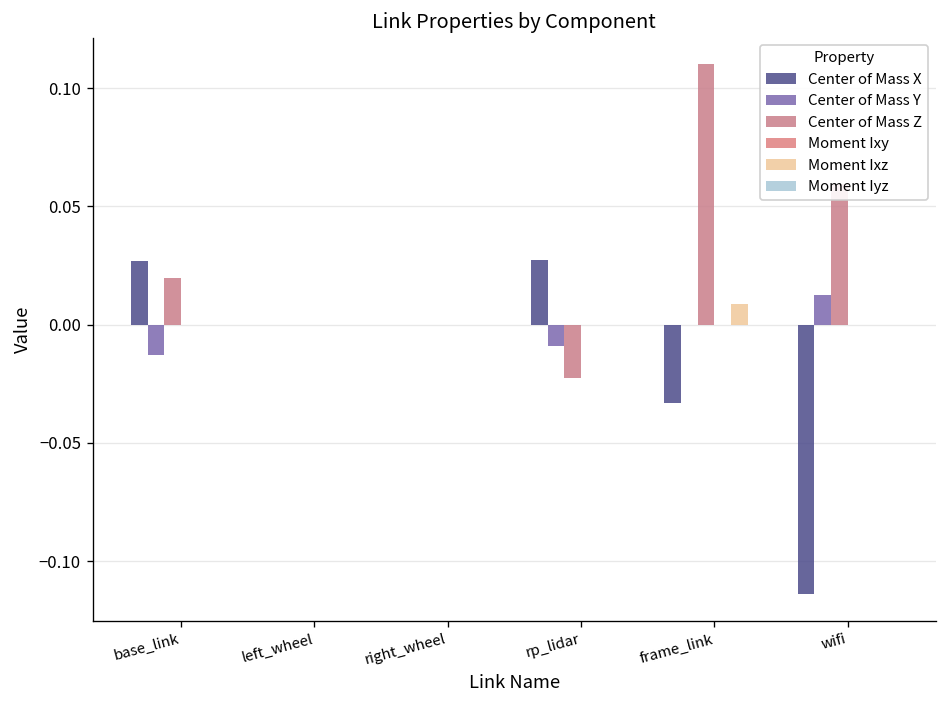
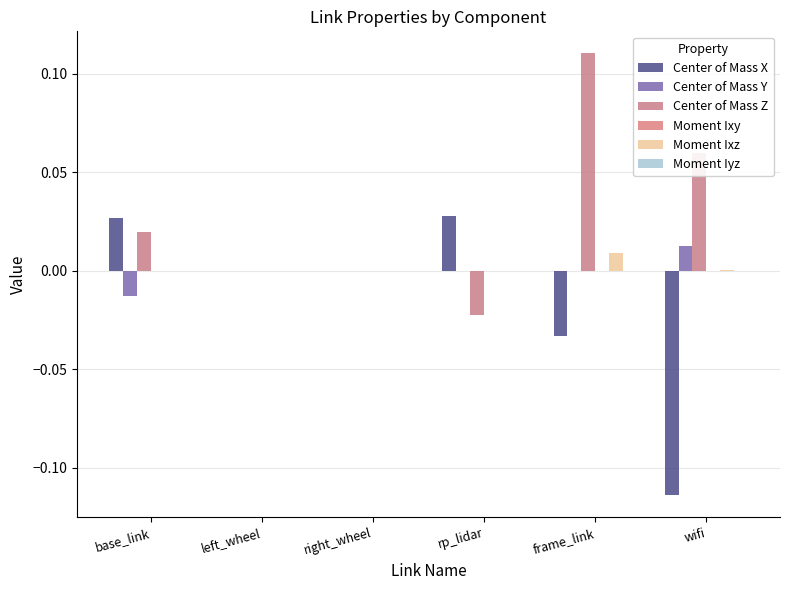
Center of Mass Y, rp_lidar: -0.009 -> 0.000
